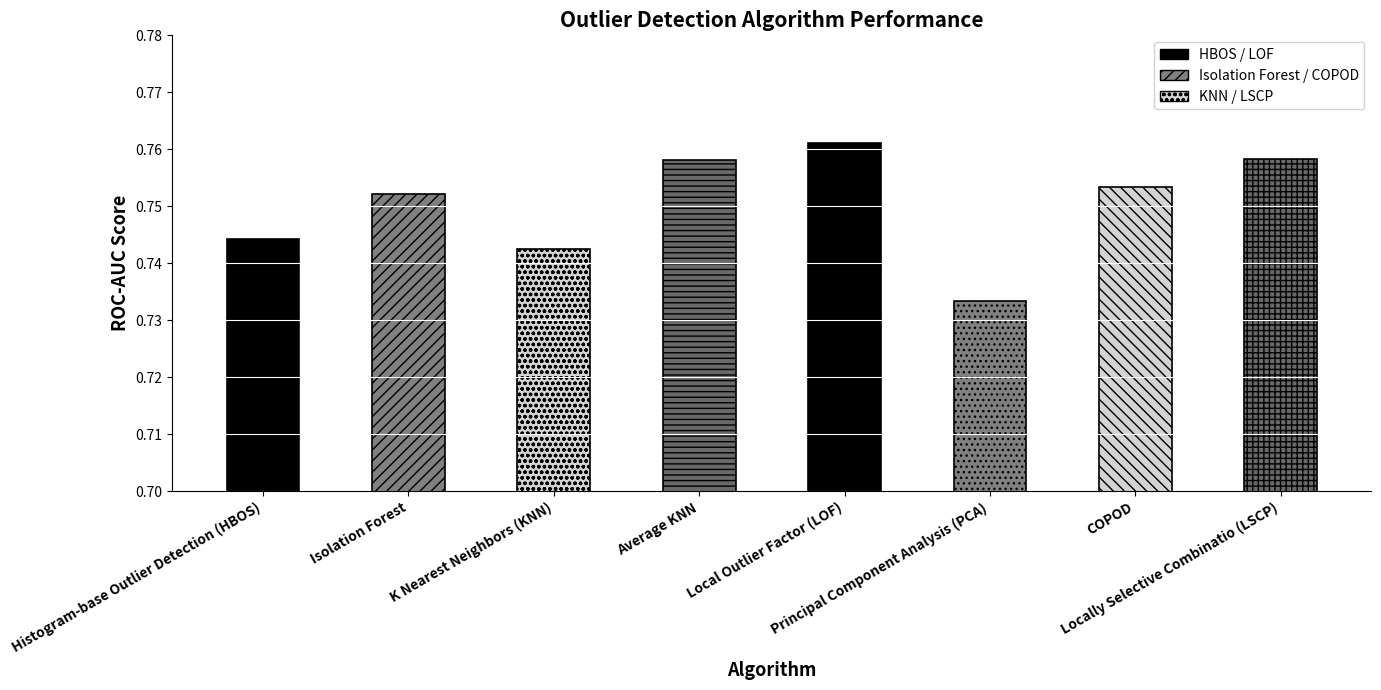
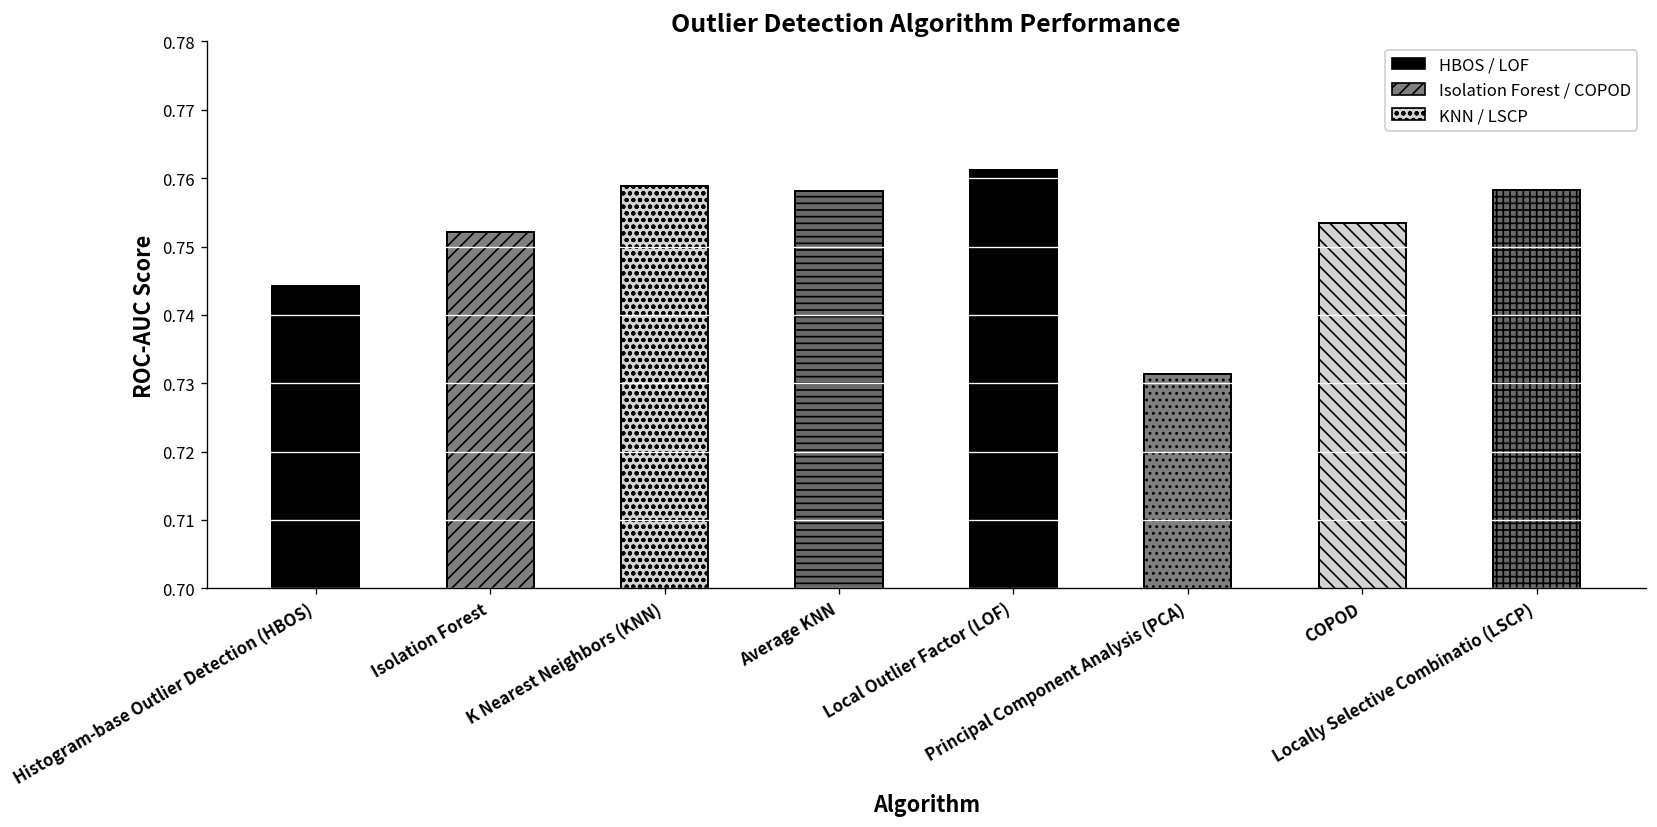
K Nearest Neighbors (KNN): 0.743 -> 0.759
Principal Component Analysis (PCA): 0.733 -> 0.731
